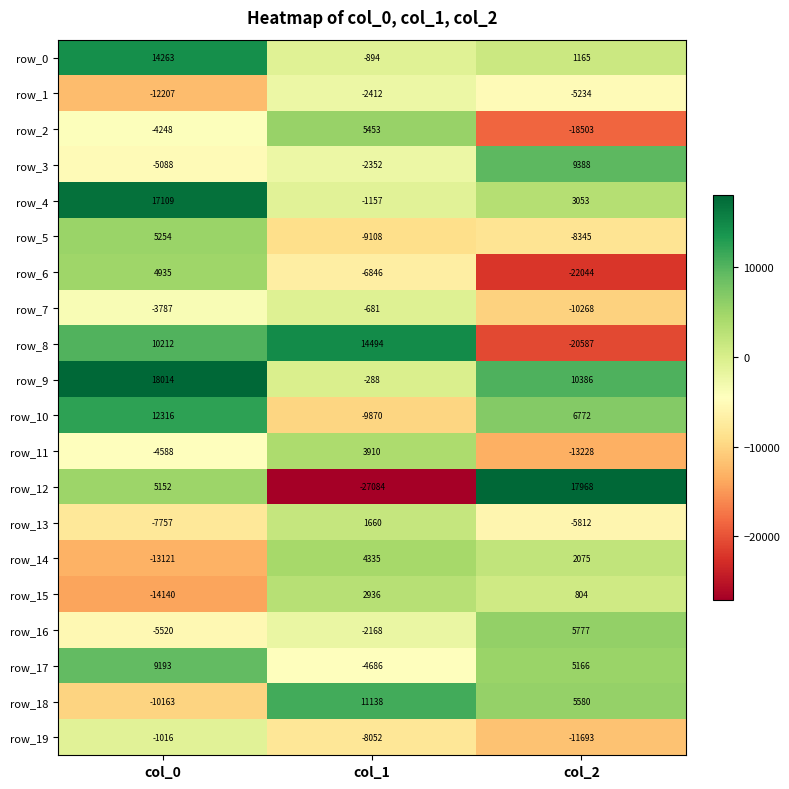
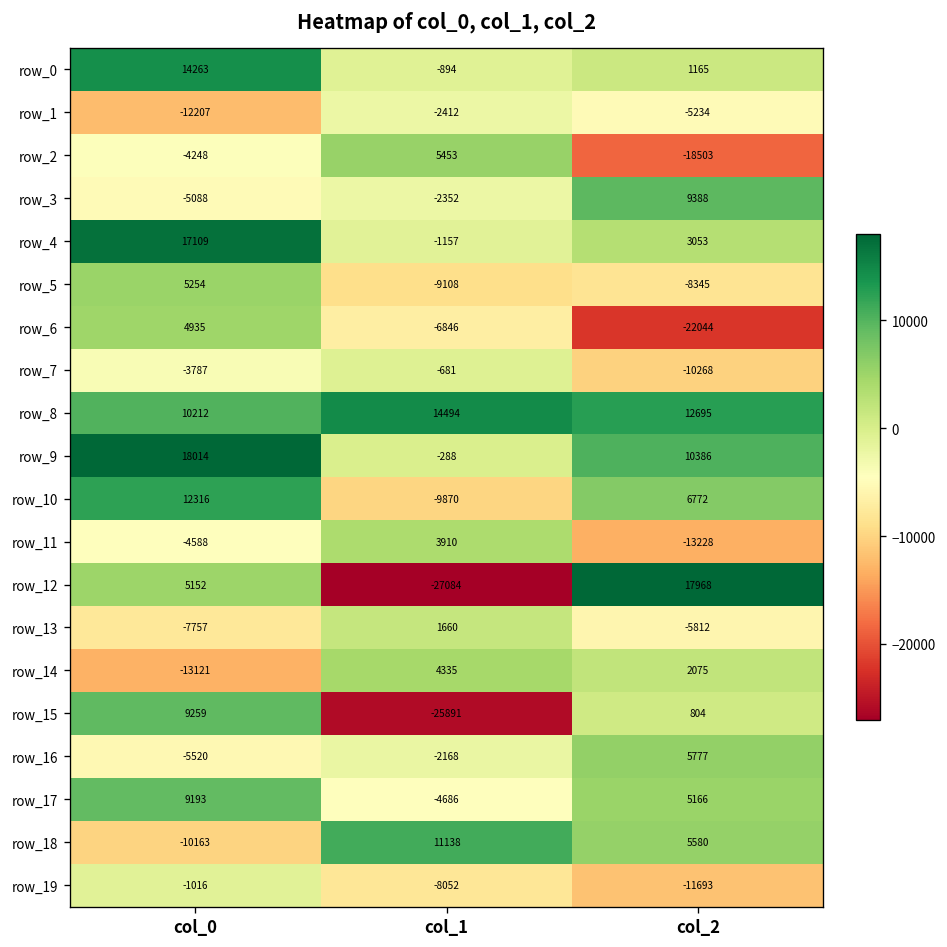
row_8, col_2: -20587 -> 12695
row_15, col_0: -14140 -> 9259
row_15, col_1: 2936 -> -25891
